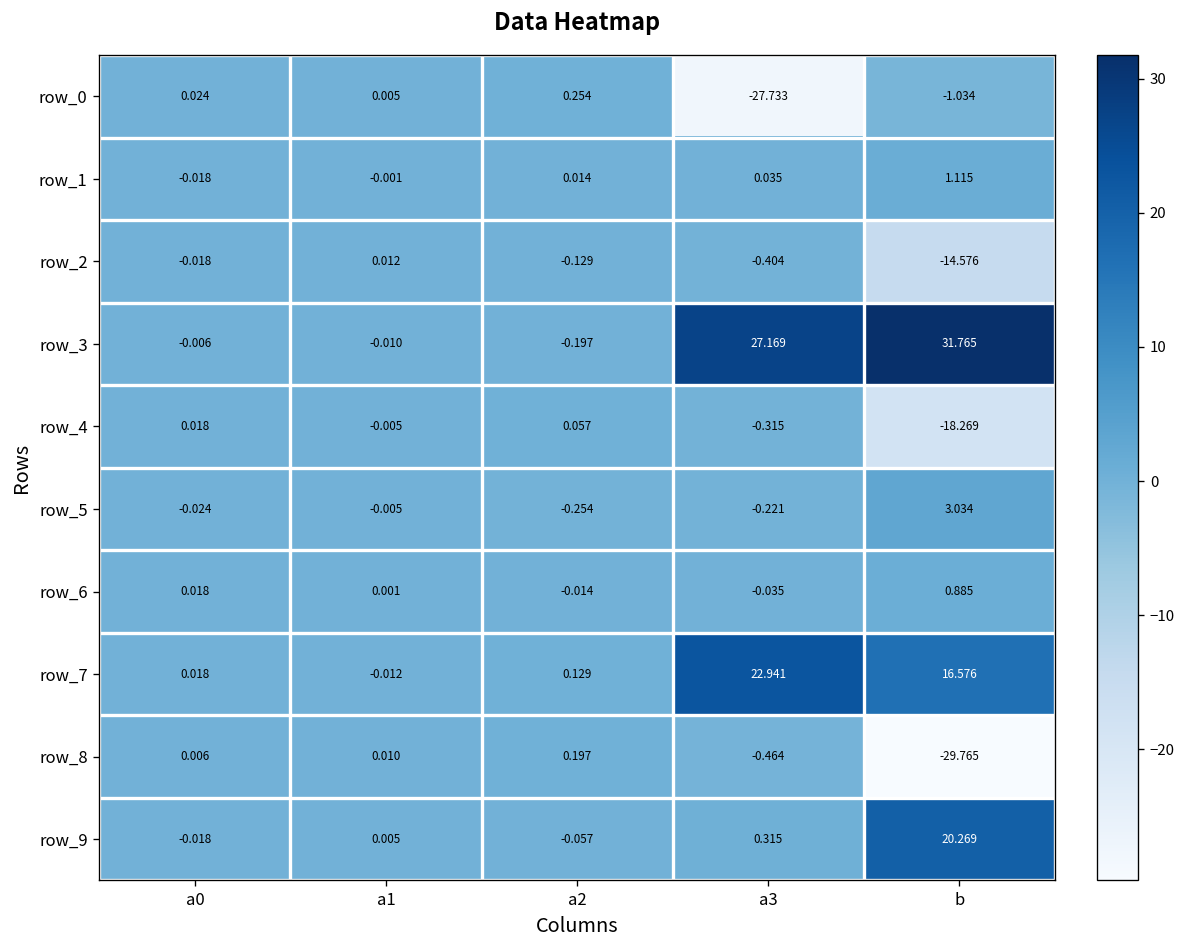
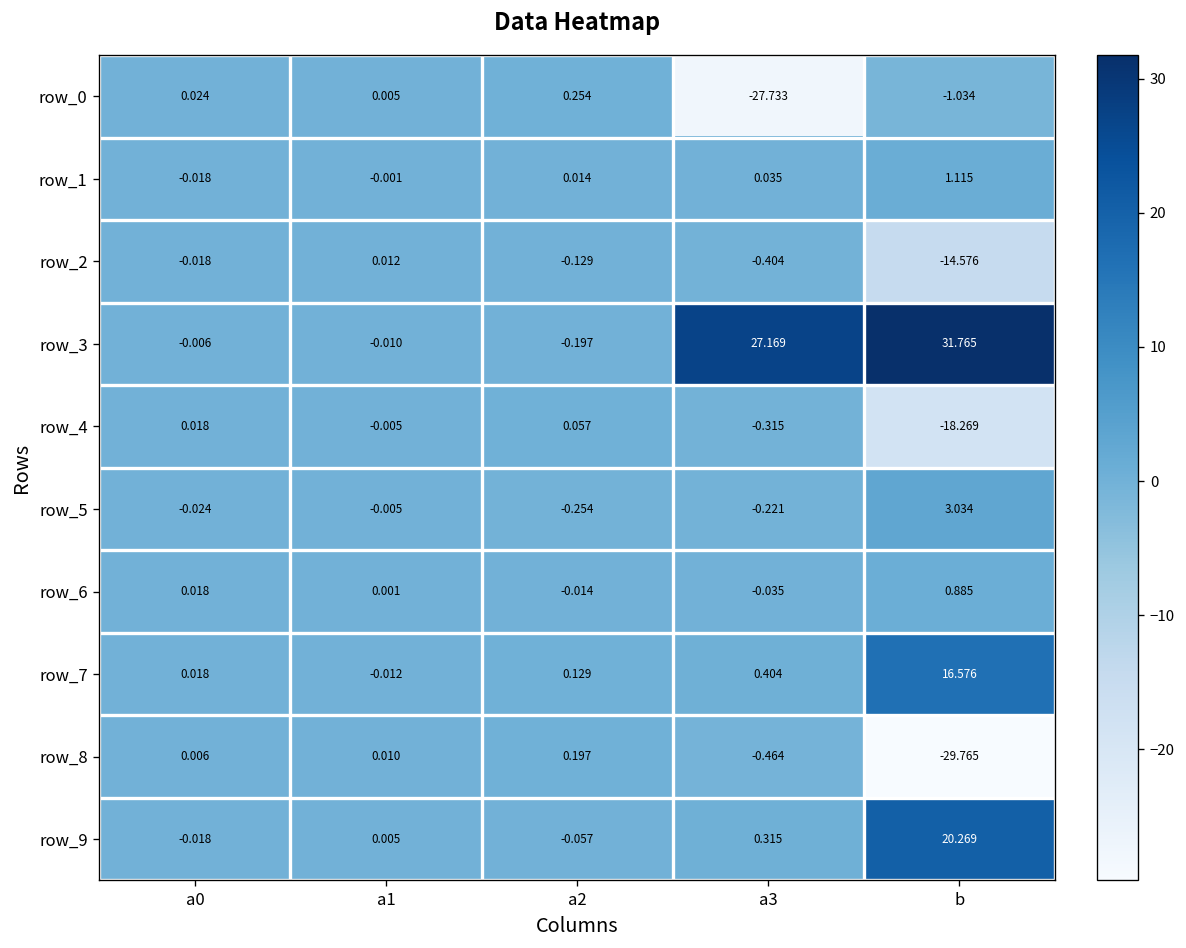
row_7, a3: 22.941 -> 0.404
